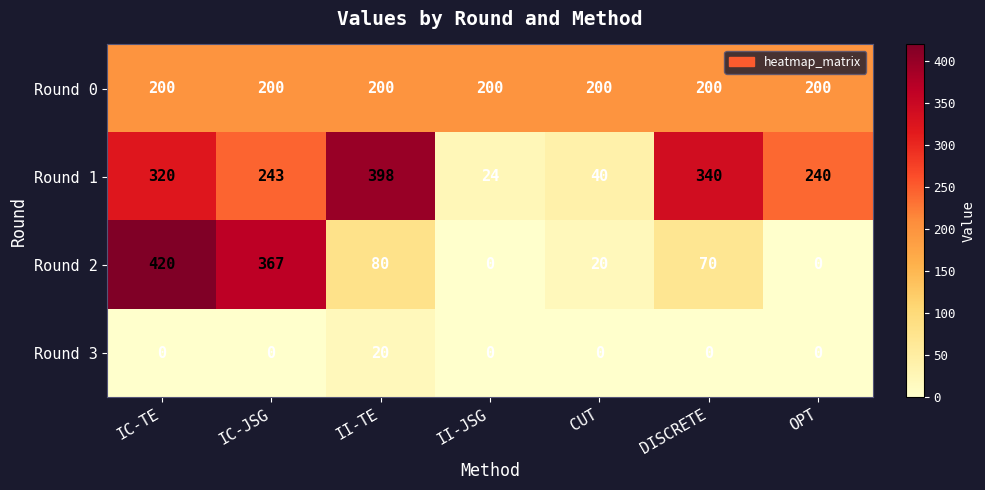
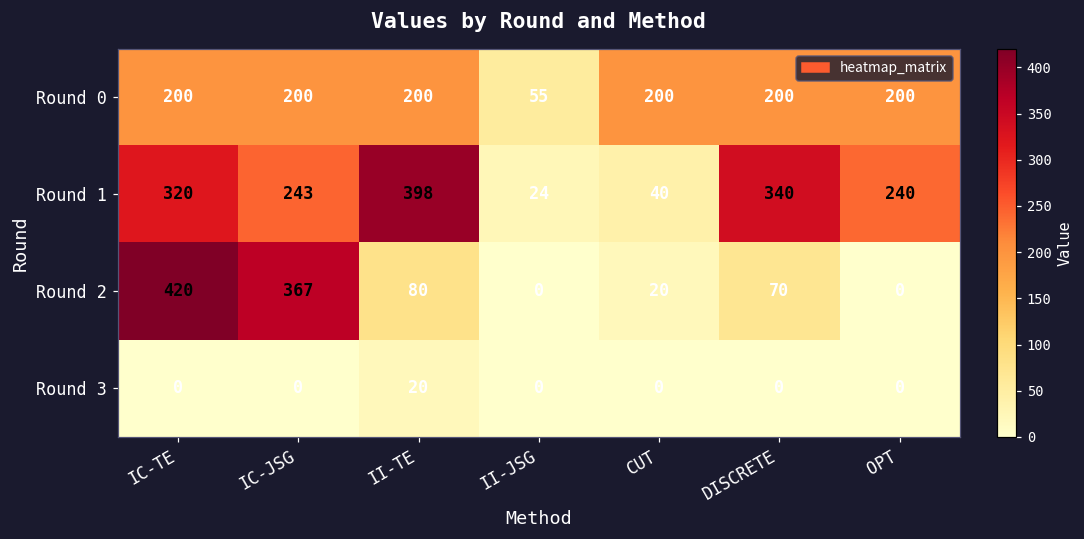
Round 0, II-JSG: 200 -> 55
